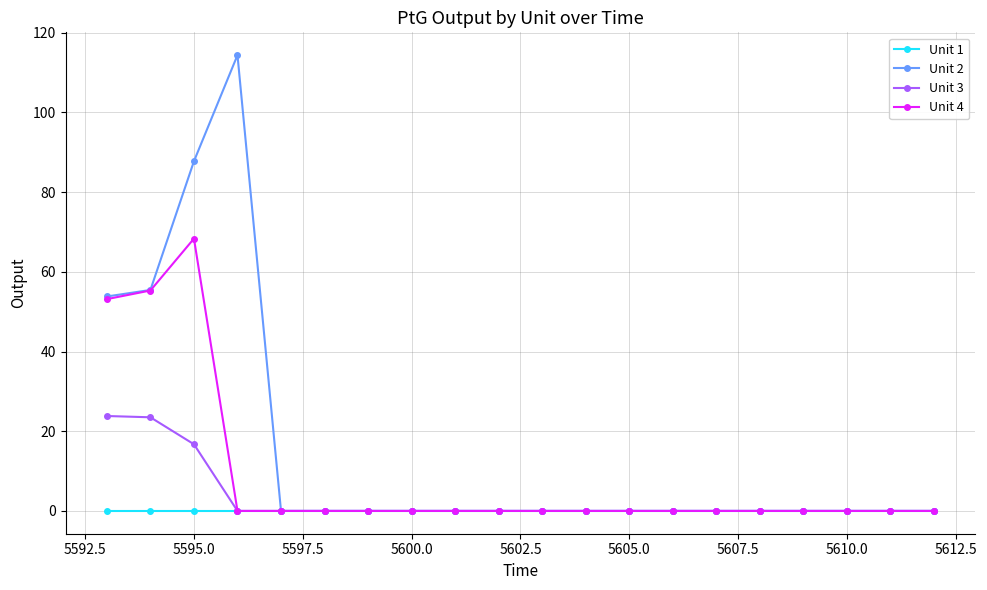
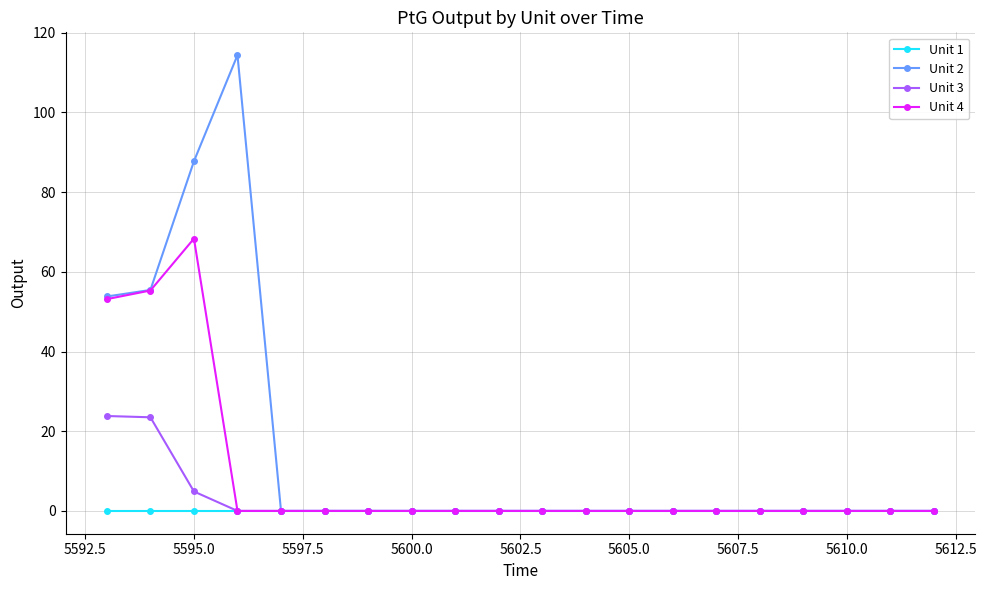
Unit 3, 5595.0: 17 -> 5
